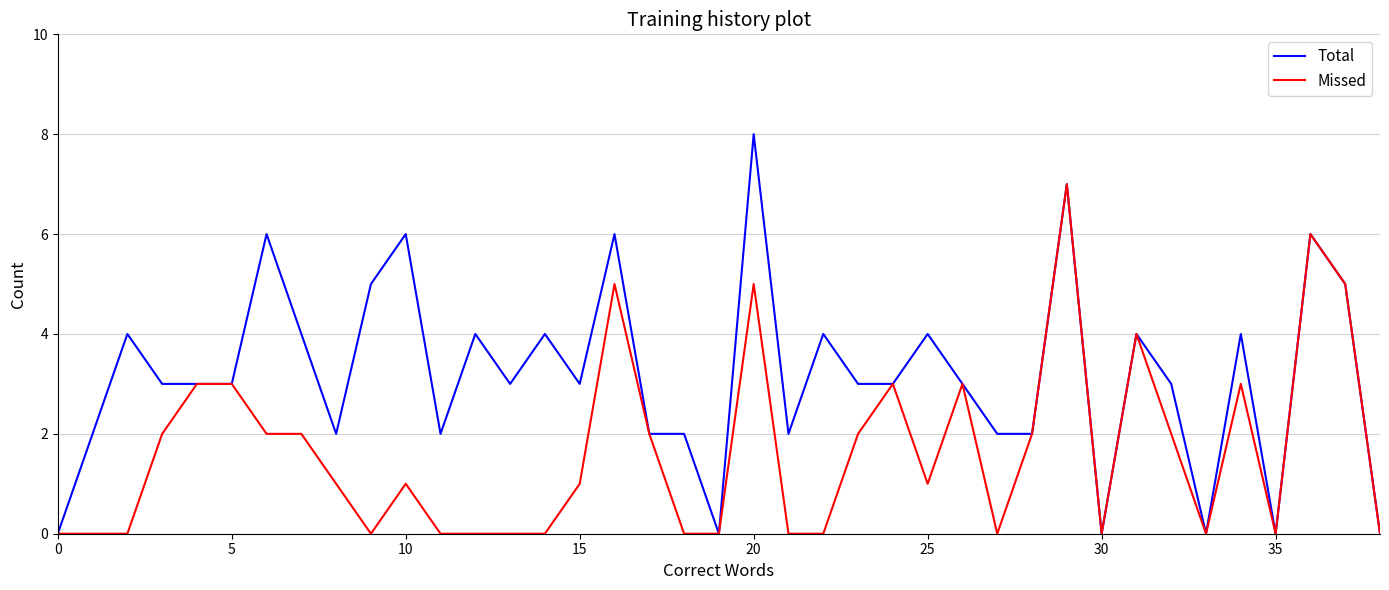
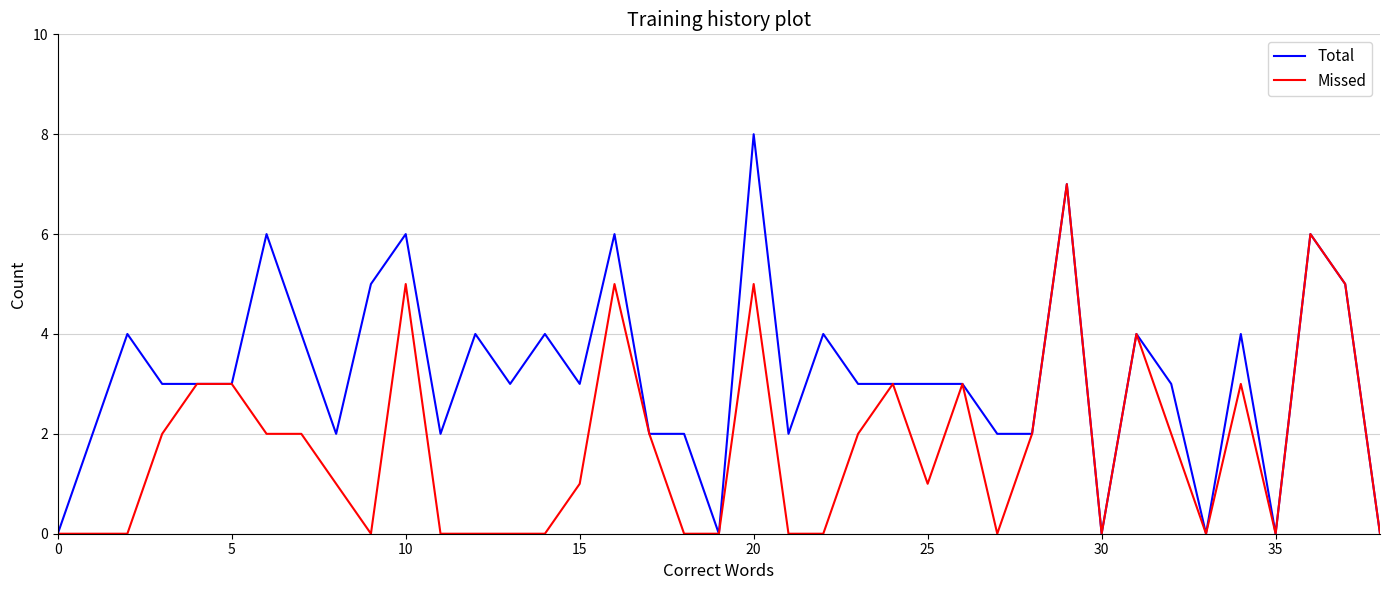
Missed, 10: 1 -> 5
Total, 25: 4 -> 3
